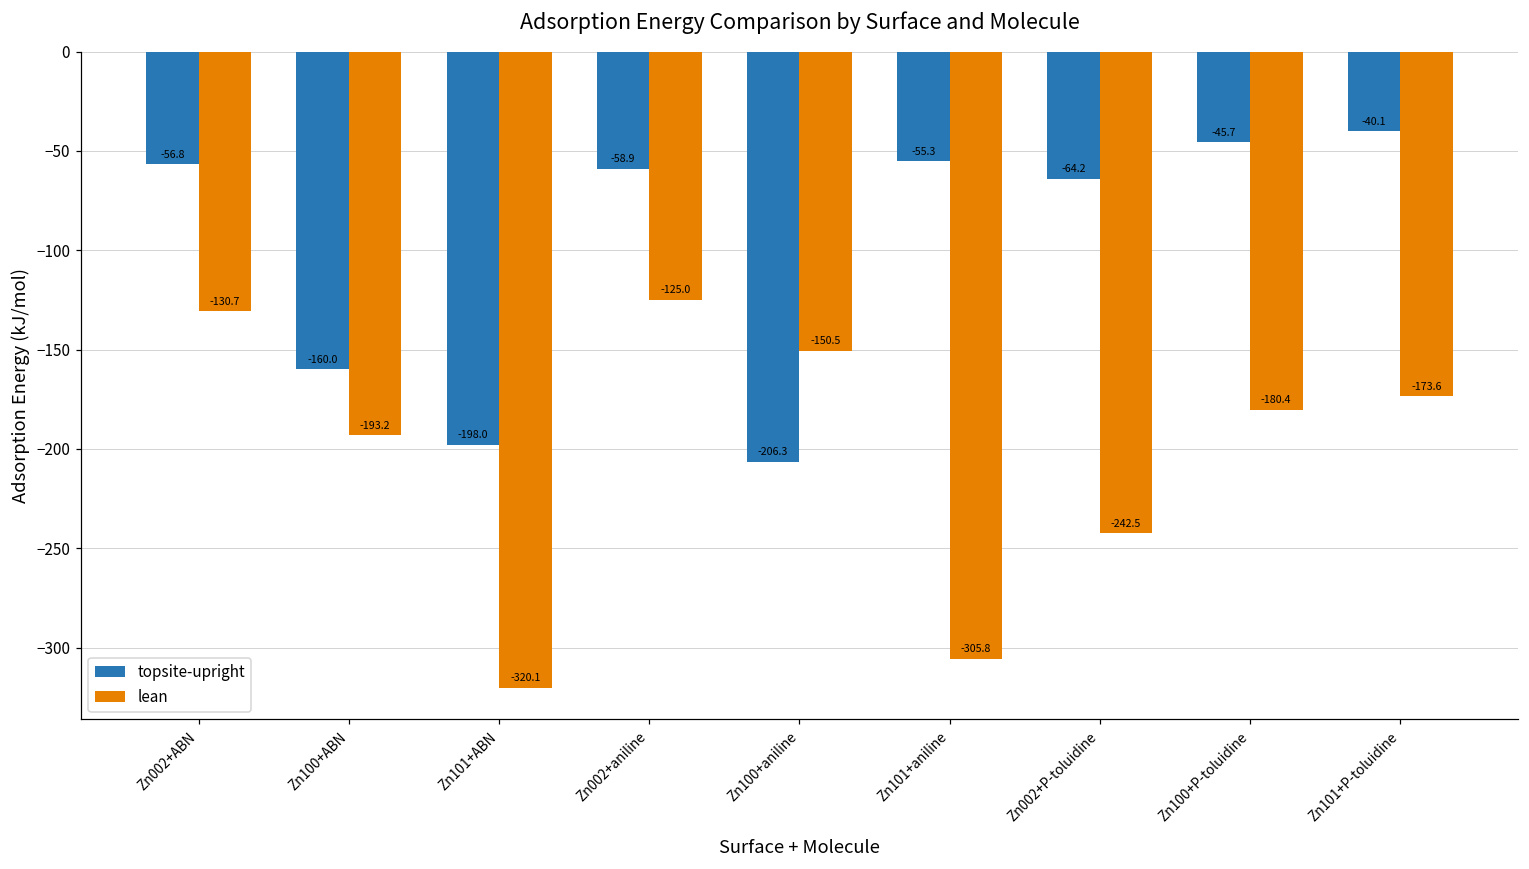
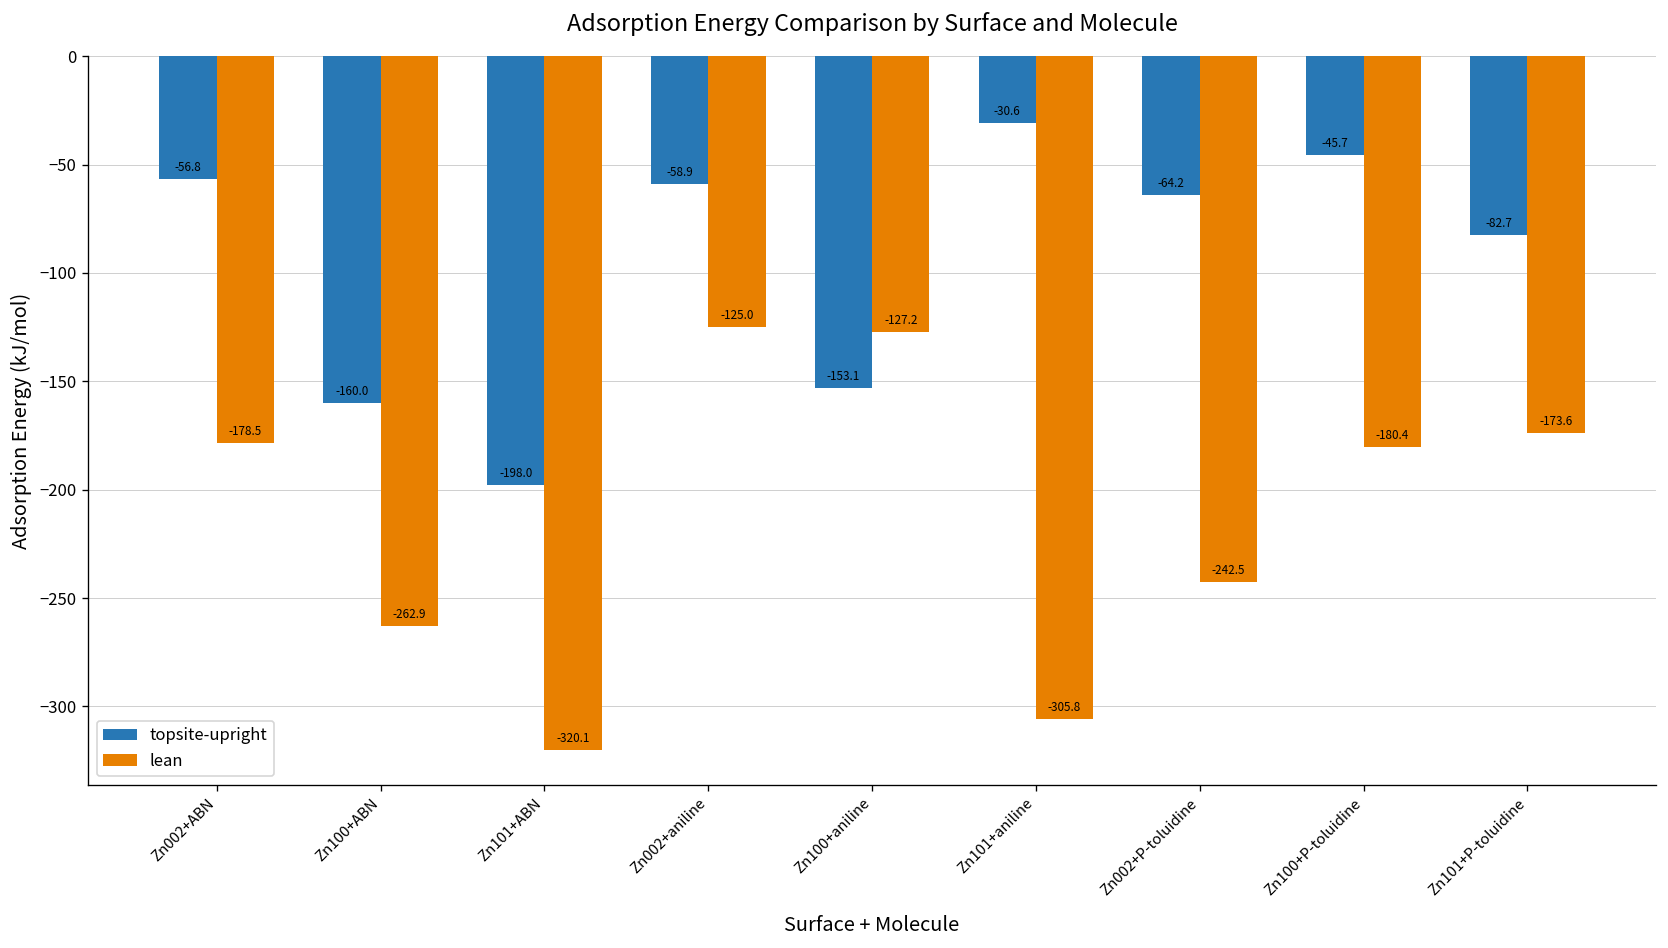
lean, Zn002+ABN: -130.7 -> -178.5
lean, Zn100+ABN: -193.2 -> -262.9
topsite-upright, Zn100+aniline: -206.3 -> -153.1
lean, Zn100+aniline: -150.5 -> -127.2
topsite-upright, Zn101+aniline: -55.3 -> -30.6
topsite-upright, Zn101+P-toluidine: -40.1 -> -82.7
